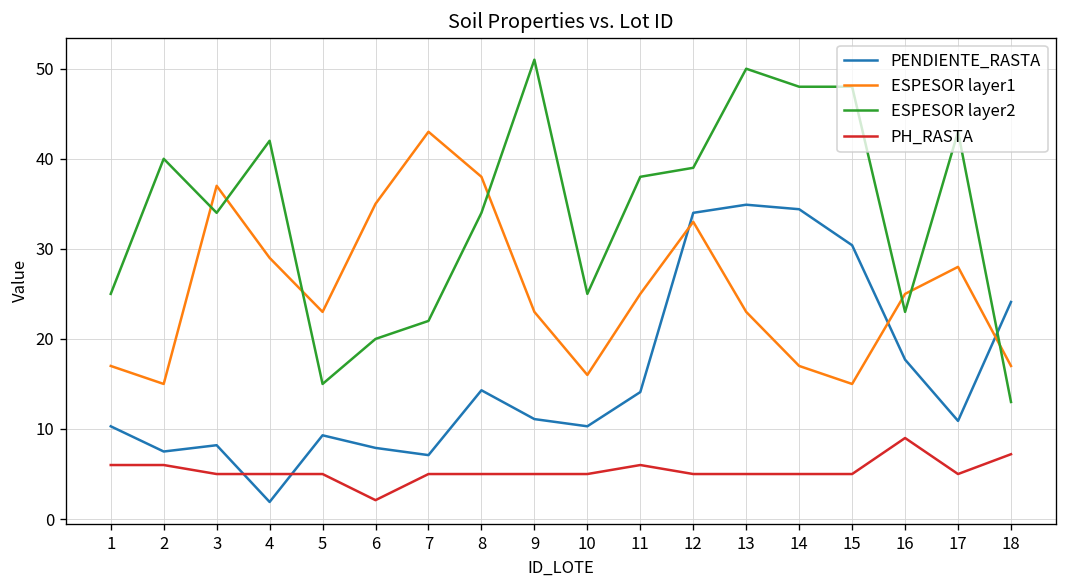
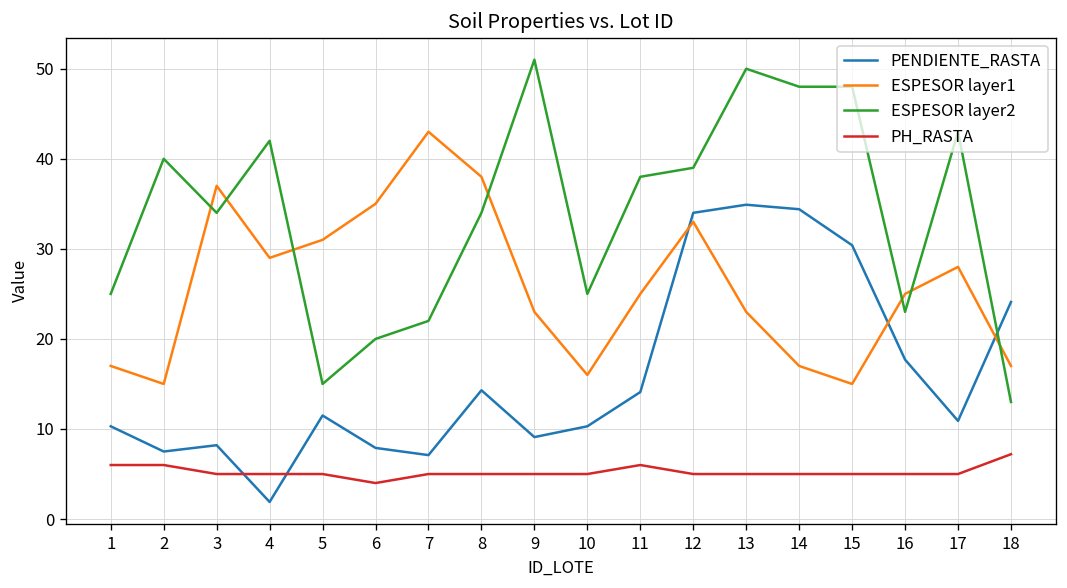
PENDIENTE_RASTA, 5: 9 -> 12
ESPESOR layer1, 5: 23 -> 31
PH_RASTA, 6: 2 -> 4
PENDIENTE_RASTA, 9: 11 -> 9
PH_RASTA, 16: 9 -> 5
